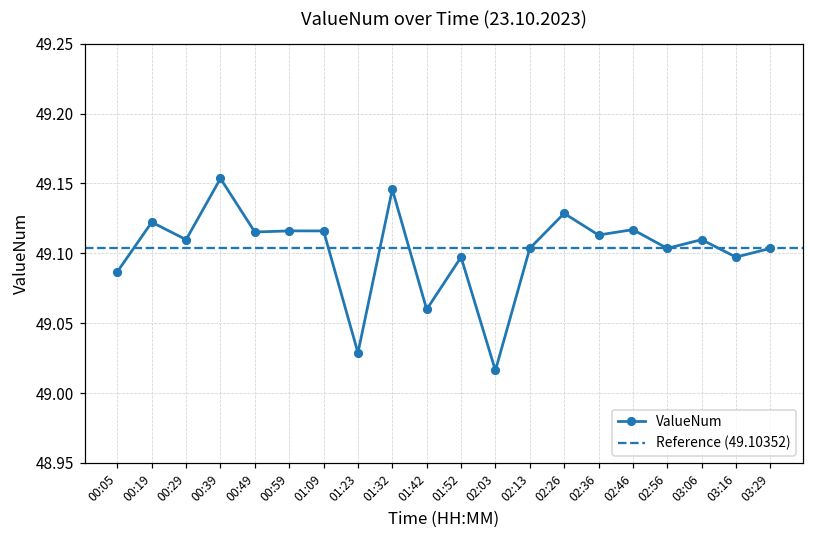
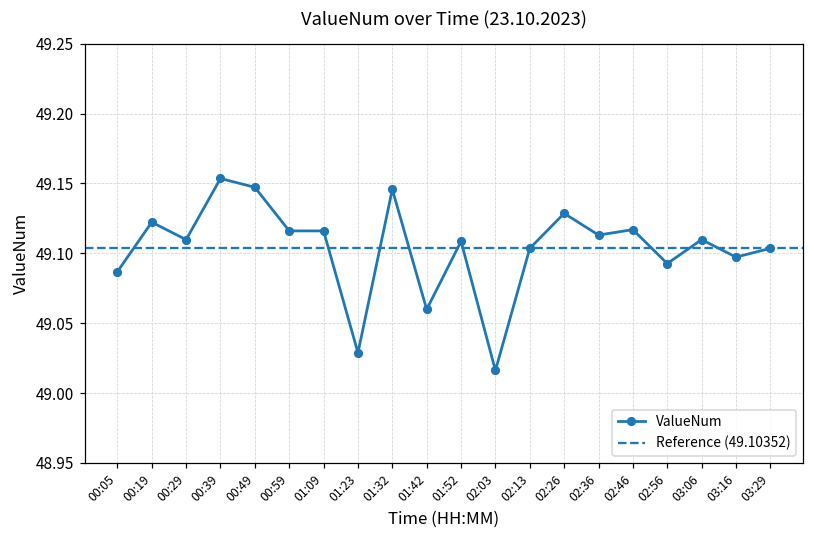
00:49: 49.115 -> 49.147
01:52: 49.097 -> 49.109
02:56: 49.104 -> 49.093
